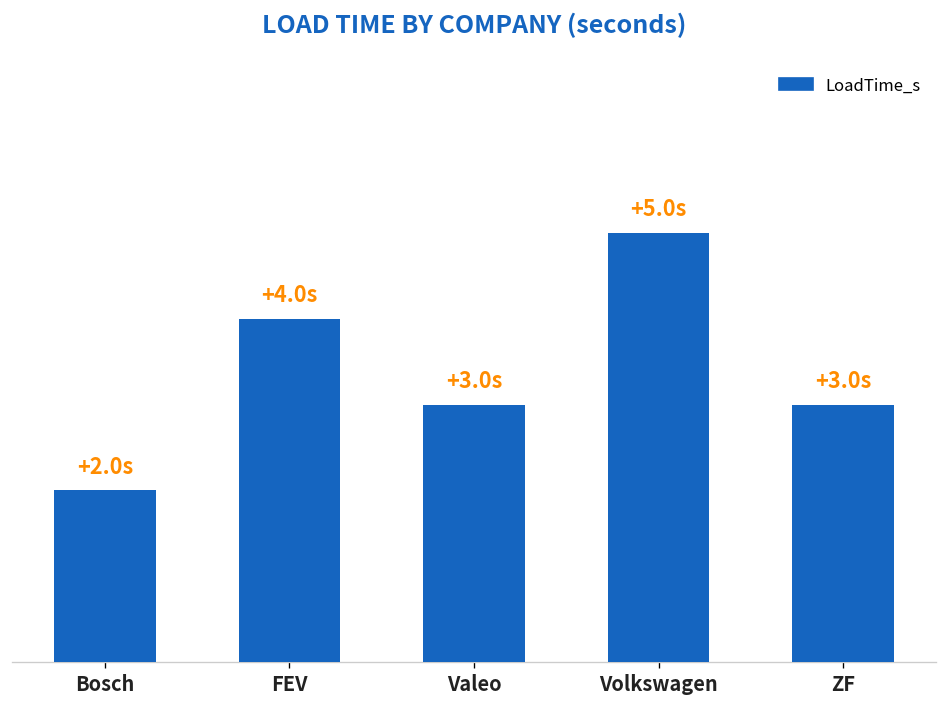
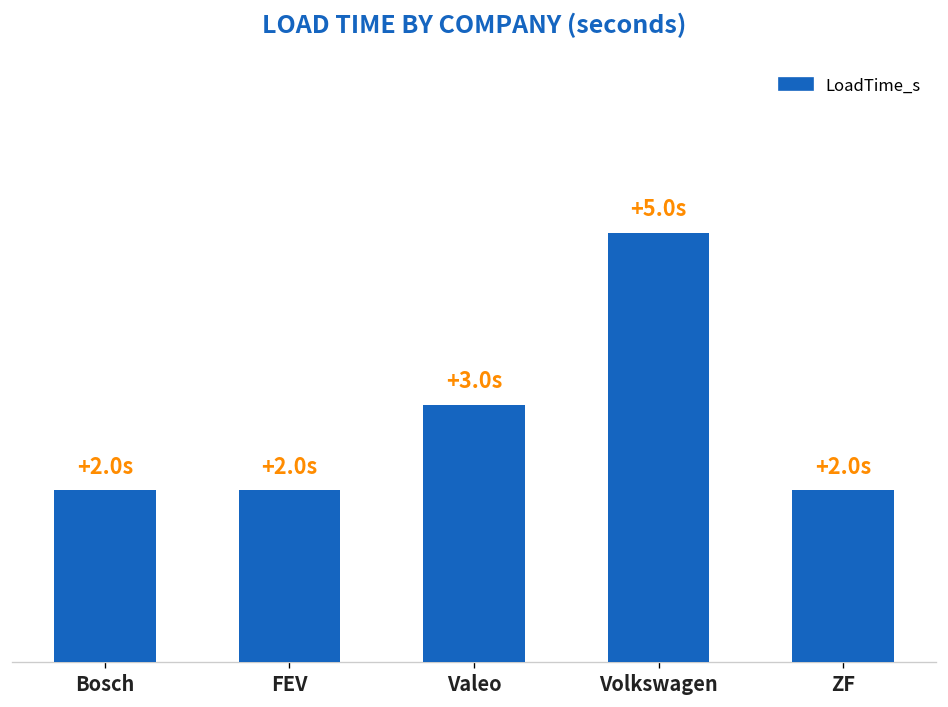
FEV: +4.0s -> +2.0s
ZF: +3.0s -> +2.0s
